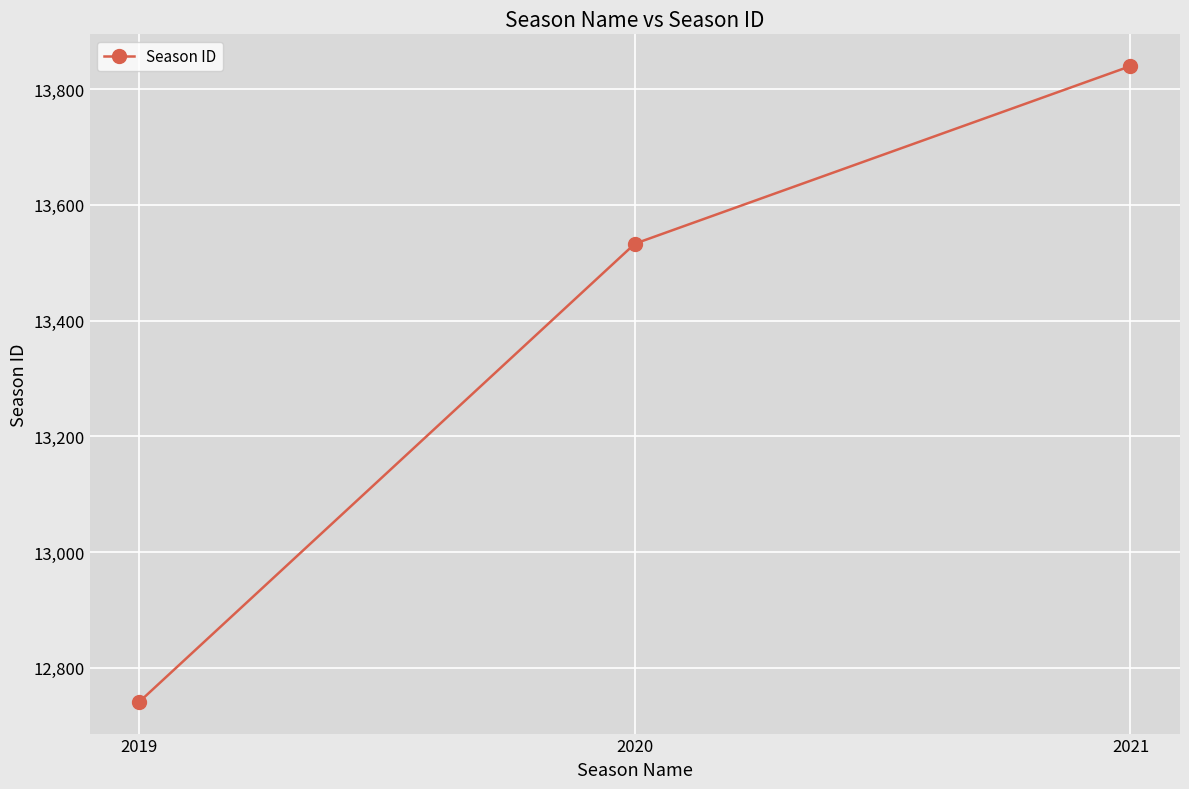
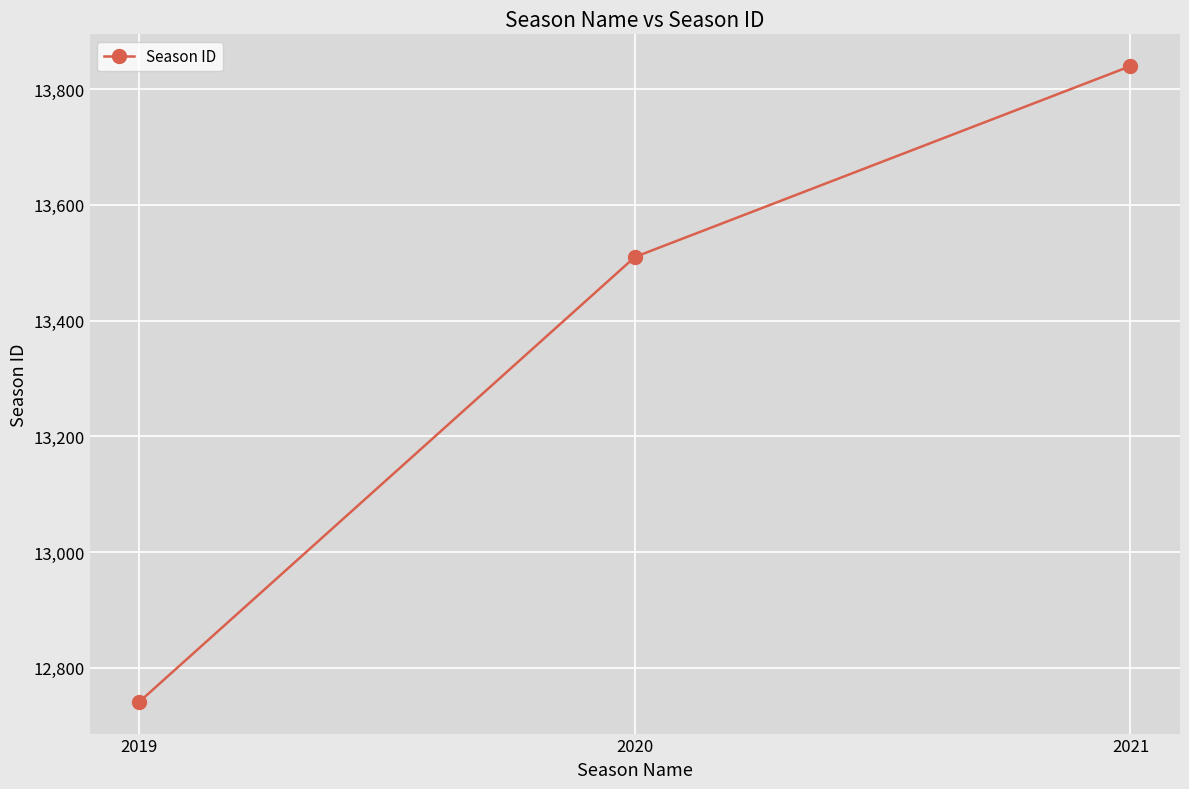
2020: 13,530 -> 13,510
